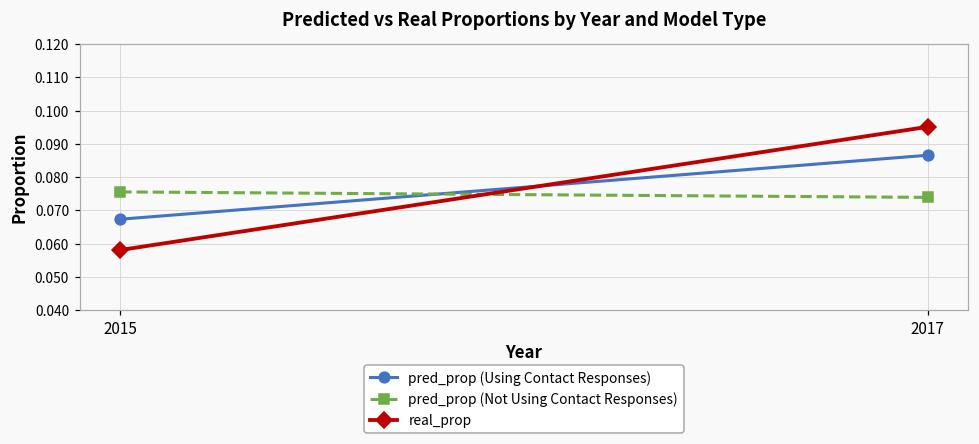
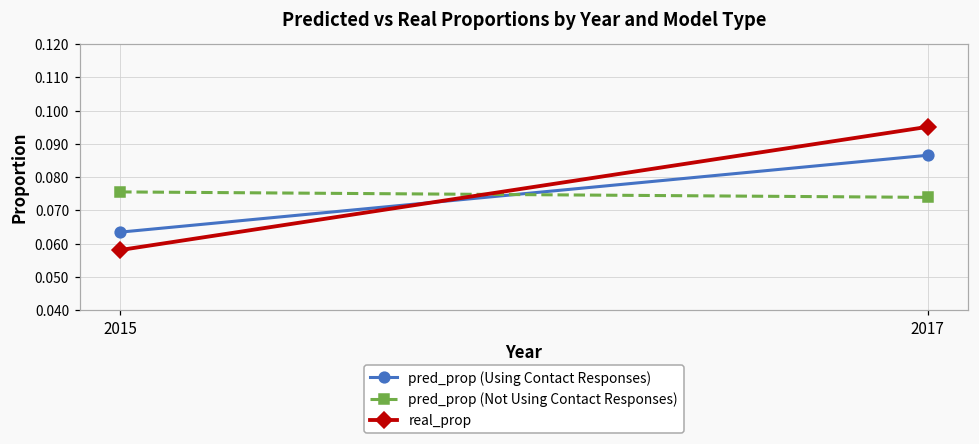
pred_prop (Using Contact Responses), 2015: 0.067 -> 0.063
